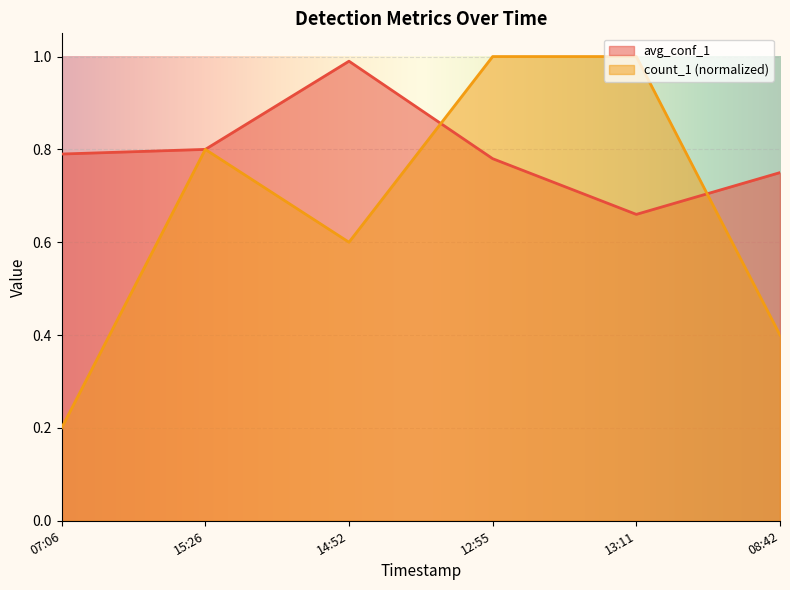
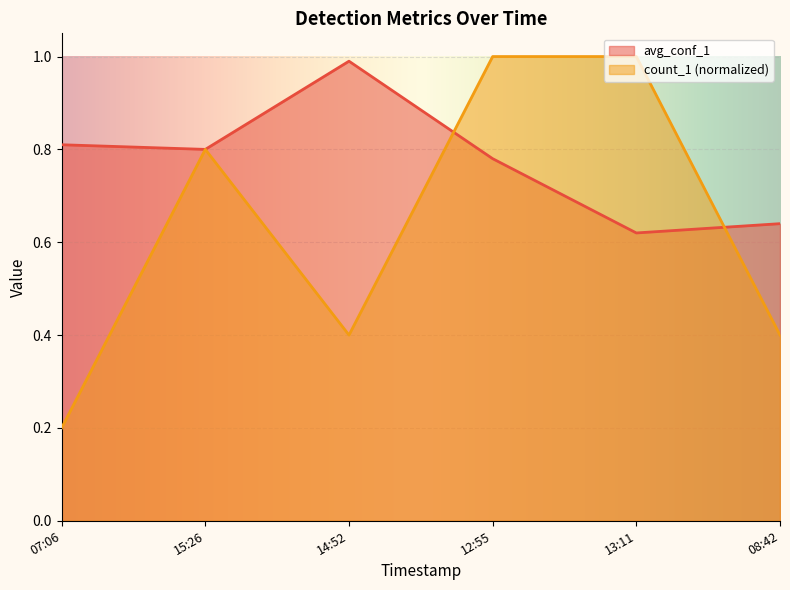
avg_conf_1, 07:06: 0.79 -> 0.81
count_1 (normalized), 14:52: 0.60 -> 0.40
avg_conf_1, 13:11: 0.66 -> 0.62
avg_conf_1, 08:42: 0.75 -> 0.64
